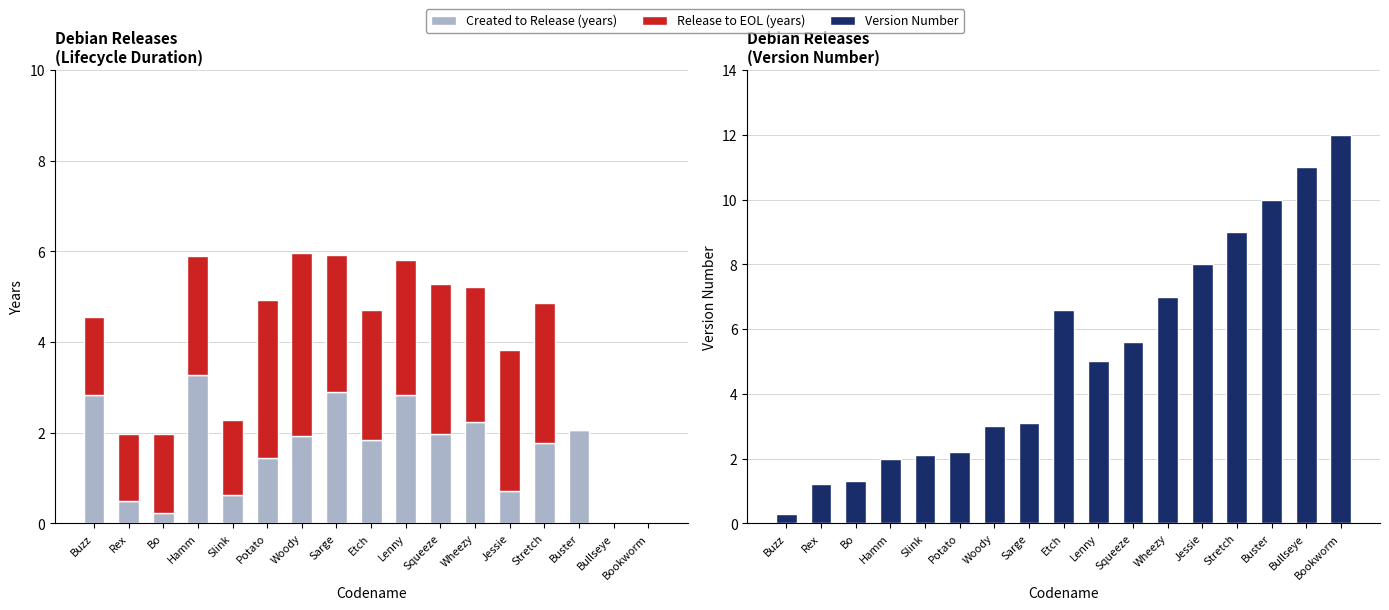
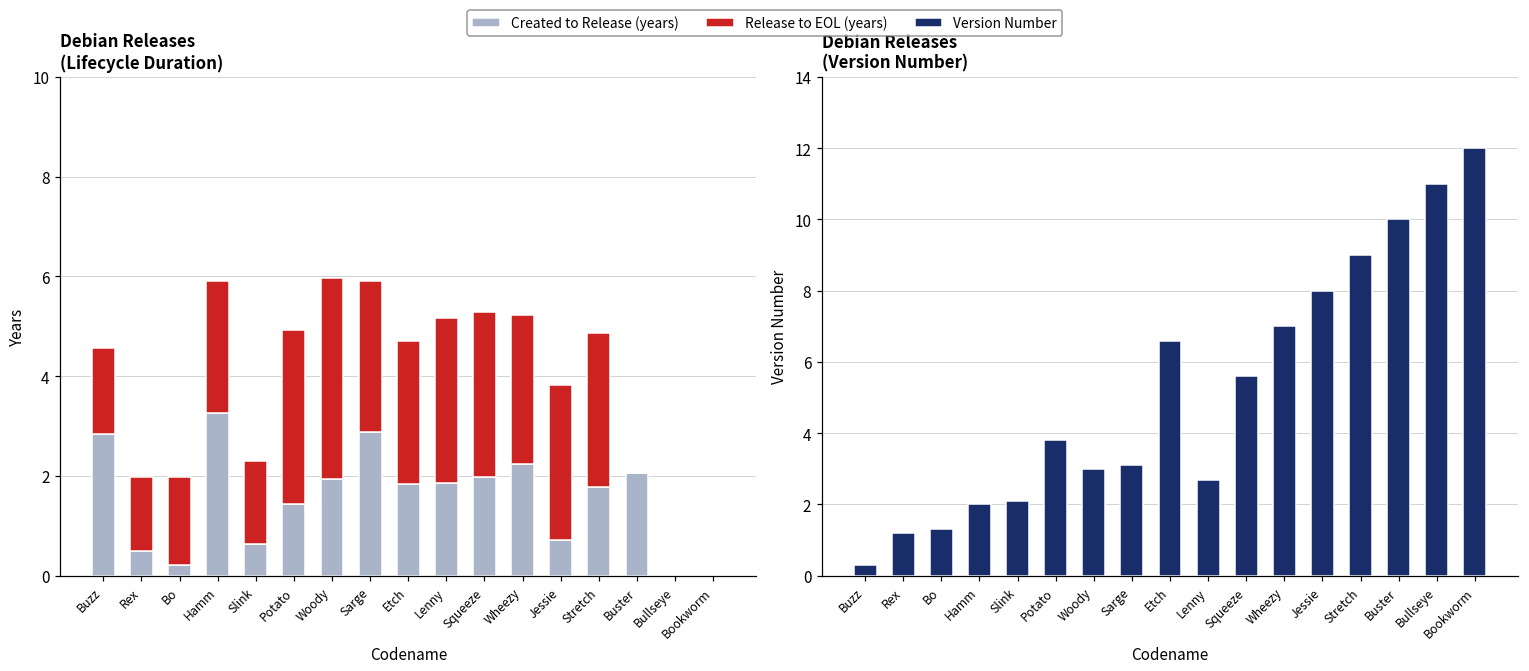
Debian Releases (Lifecycle Duration), Created to Release (years), Lenny: 2.8 -> 1.9
Debian Releases (Lifecycle Duration), Release to EOL (years), Lenny: 3.0 -> 3.3
Debian Releases (Version Number), Potato: 2.2 -> 3.8
Debian Releases (Version Number), Lenny: 5.0 -> 2.7
